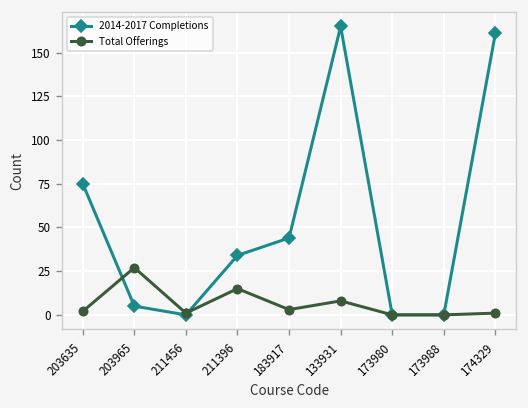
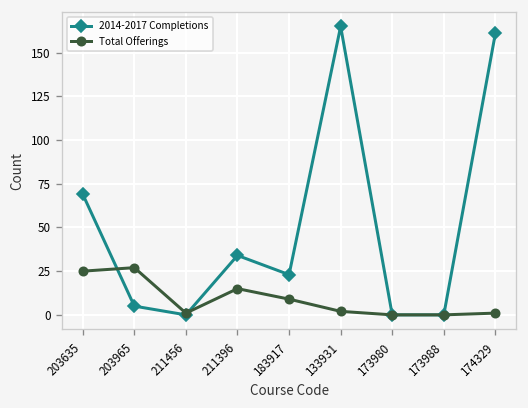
2014-2017 Completions, 203635: 75 -> 69
Total Offerings, 203635: 2 -> 25
2014-2017 Completions, 183917: 44 -> 23
Total Offerings, 183917: 3 -> 9
Total Offerings, 133931: 8 -> 2
